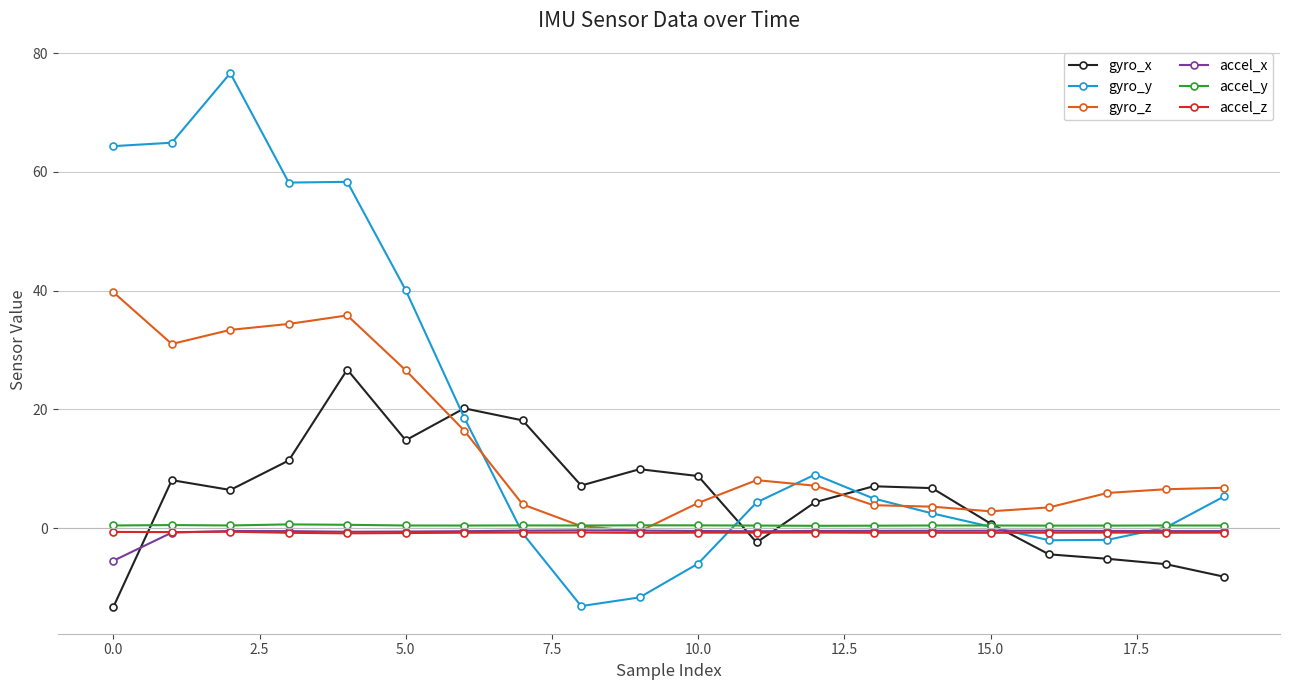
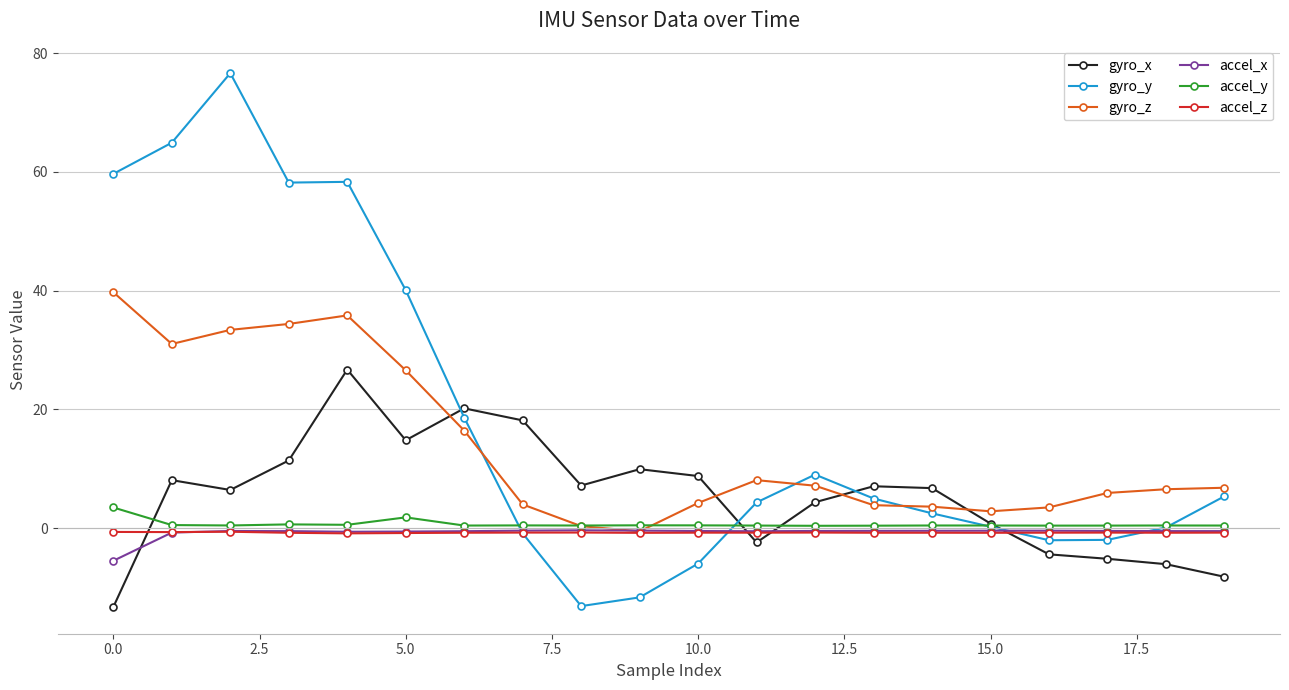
gyro_y, 0.0: 64 -> 60
accel_y, 0.0: 0 -> 3
accel_y, 5.0: 0 -> 2
